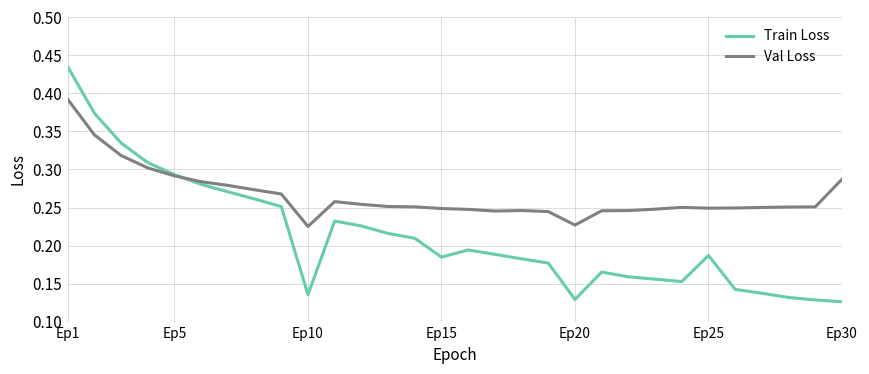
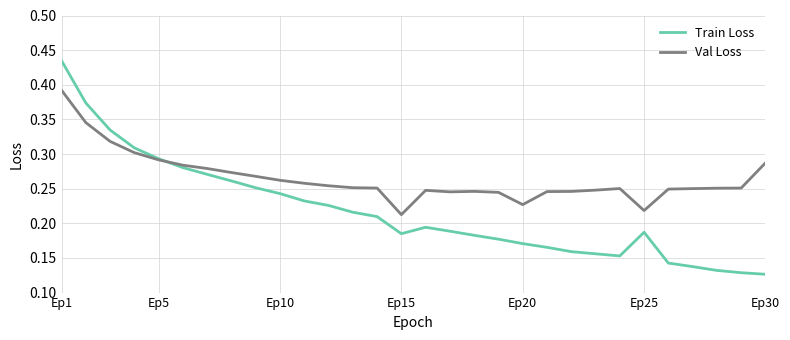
Train Loss, Ep10: 0.14 -> 0.24
Val Loss, Ep10: 0.23 -> 0.26
Val Loss, Ep15: 0.25 -> 0.21
Train Loss, Ep20: 0.13 -> 0.17
Val Loss, Ep25: 0.25 -> 0.22
